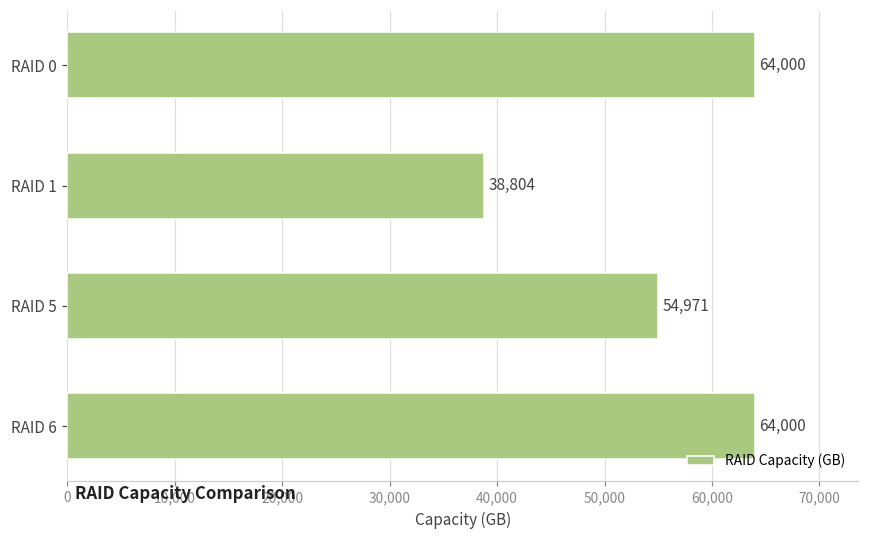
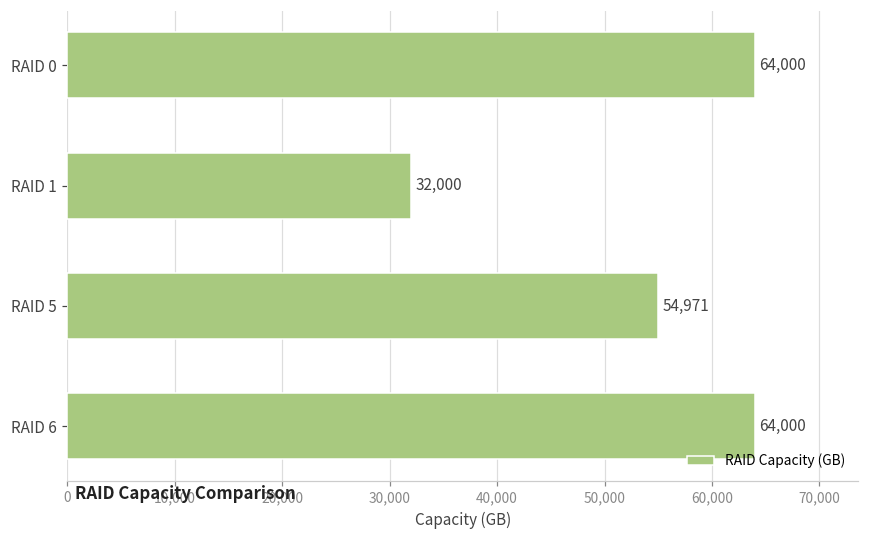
RAID 1: 38,804 -> 32,000
